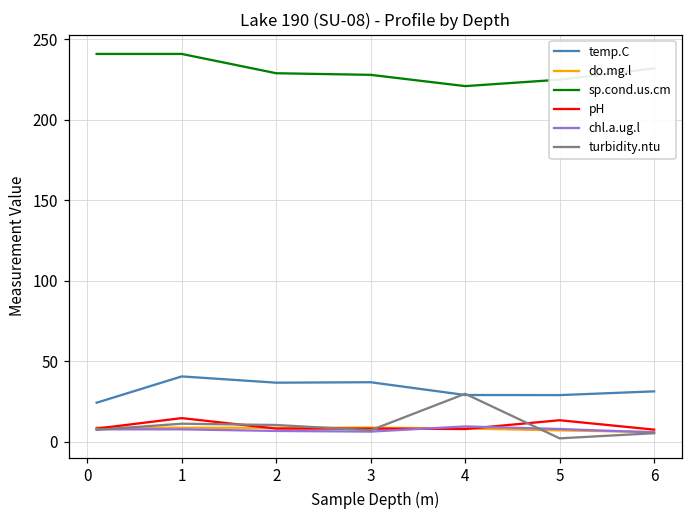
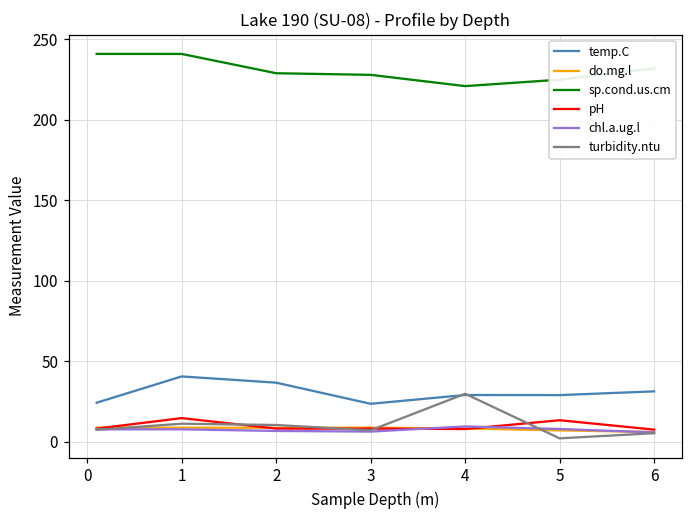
temp.C, 3: 37 -> 24
